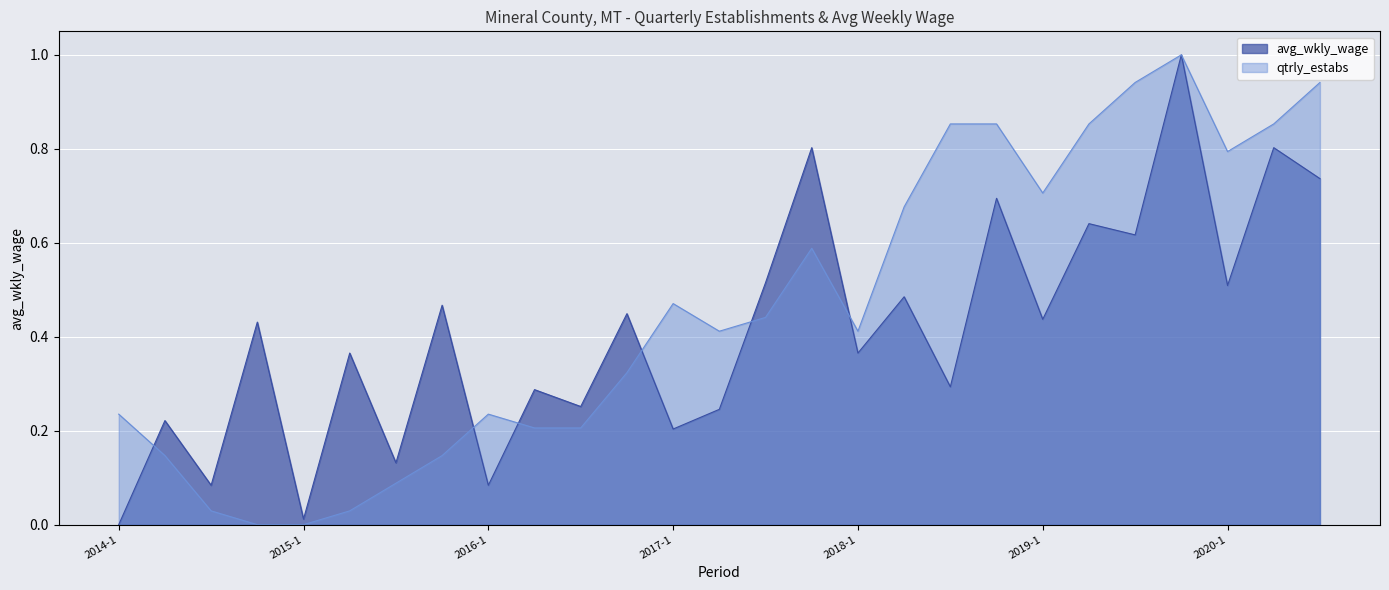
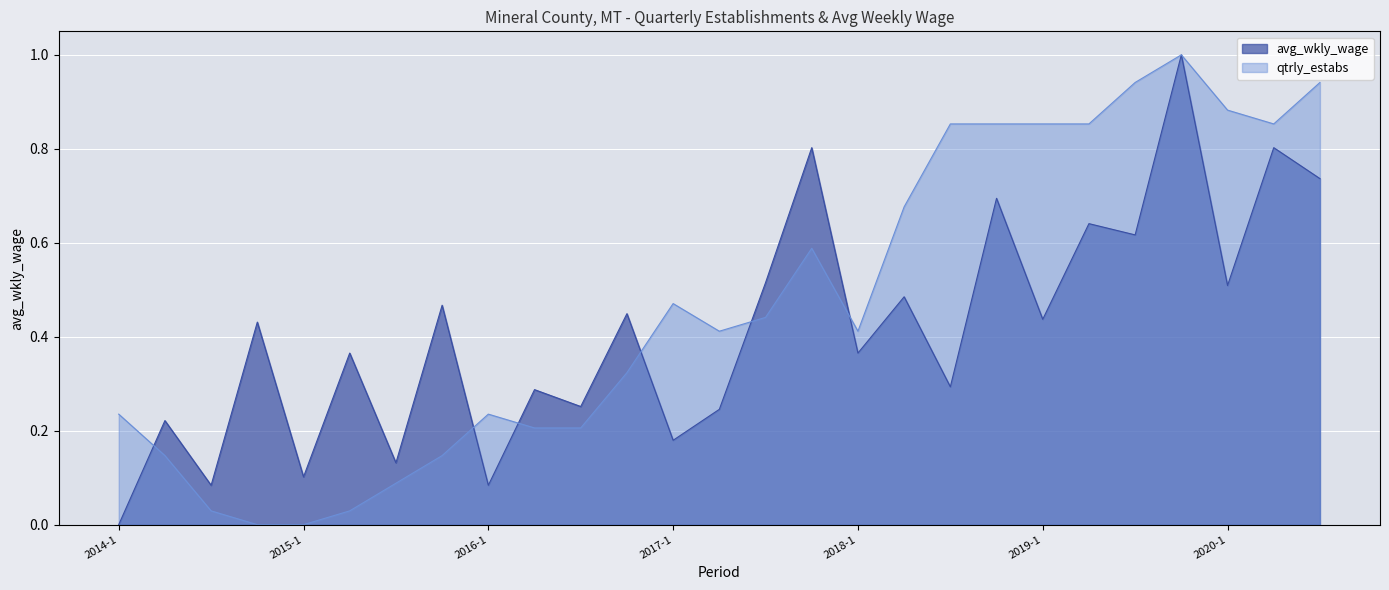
avg_wkly_wage, 2015-1: 0.01 -> 0.10
avg_wkly_wage, 2017-1: 0.20 -> 0.18
qtrly_estabs, 2019-1: 0.71 -> 0.85
qtrly_estabs, 2020-1: 0.79 -> 0.88
